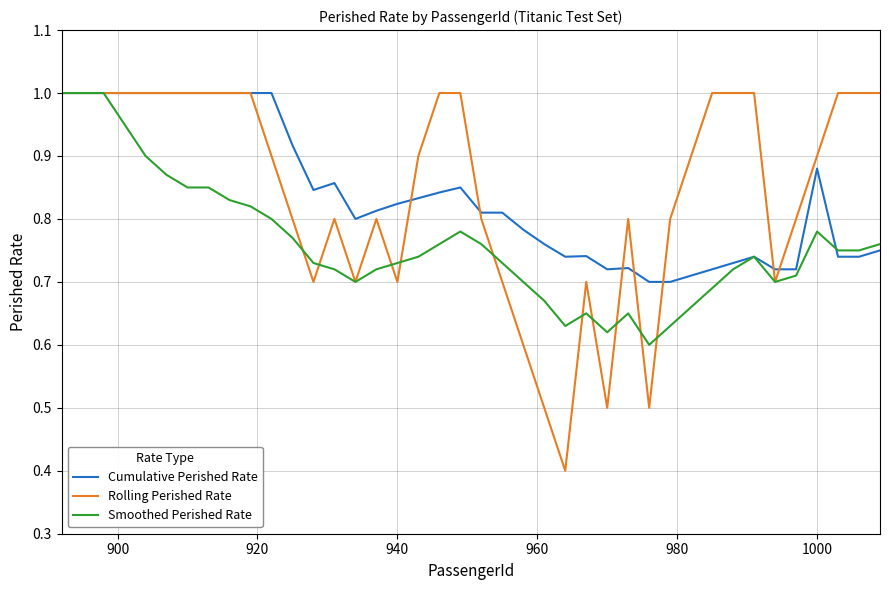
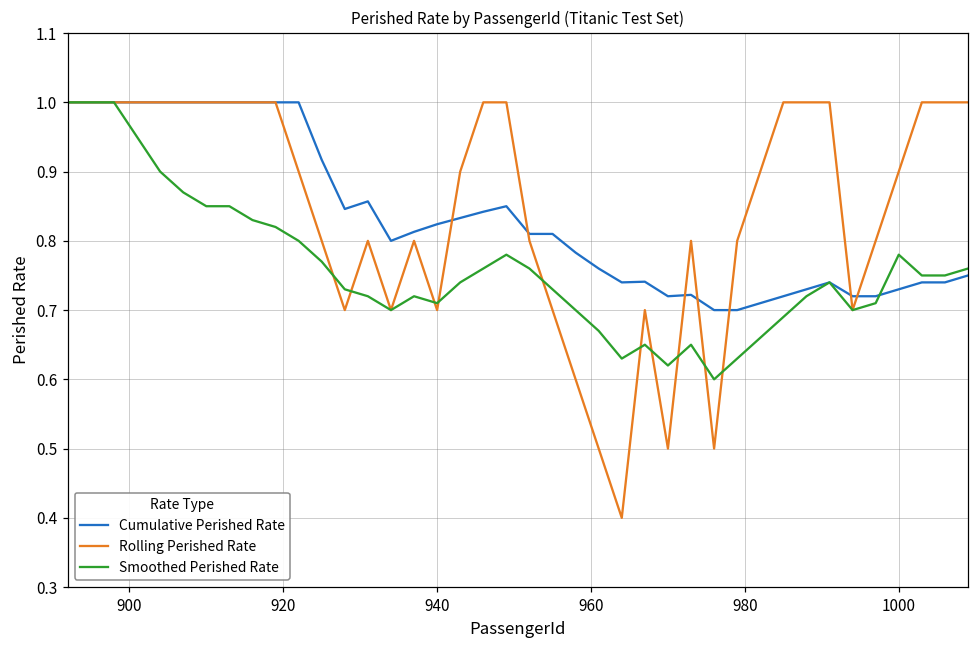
Smoothed Perished Rate, 940: 0.73 -> 0.71
Cumulative Perished Rate, 1000: 0.88 -> 0.73
